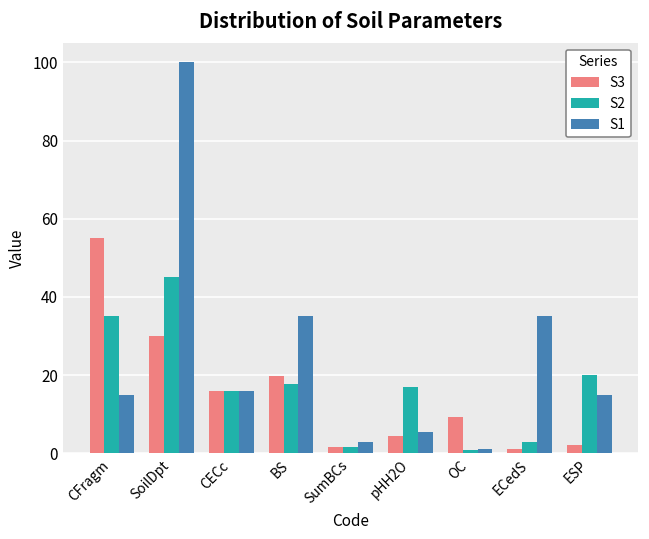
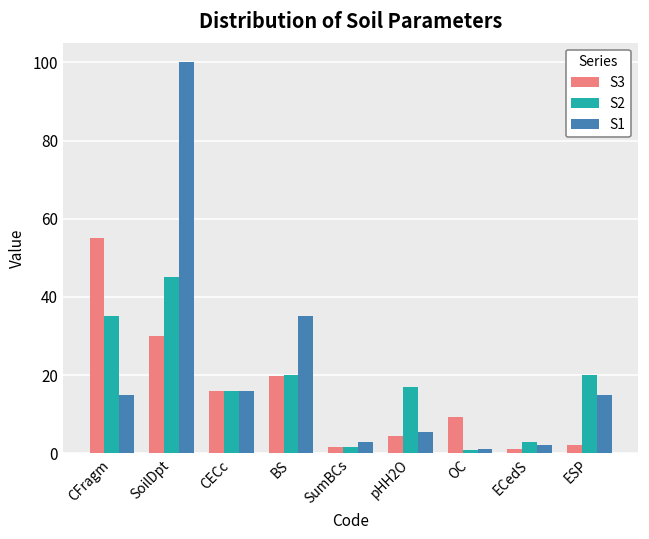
S2, BS: 18 -> 20
S1, ECedS: 35 -> 2
